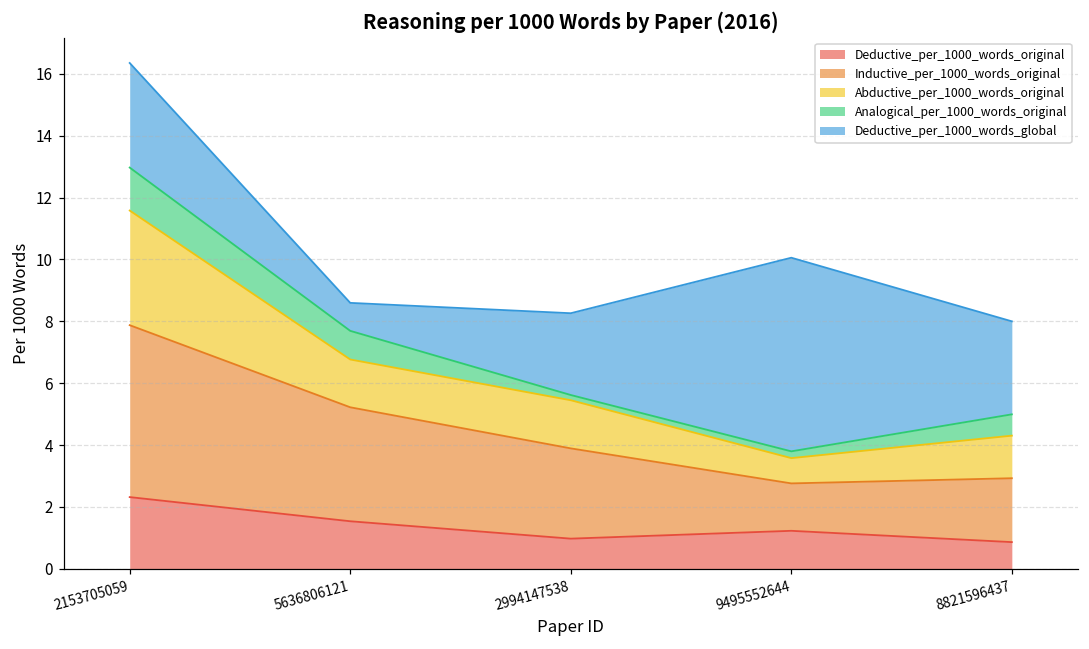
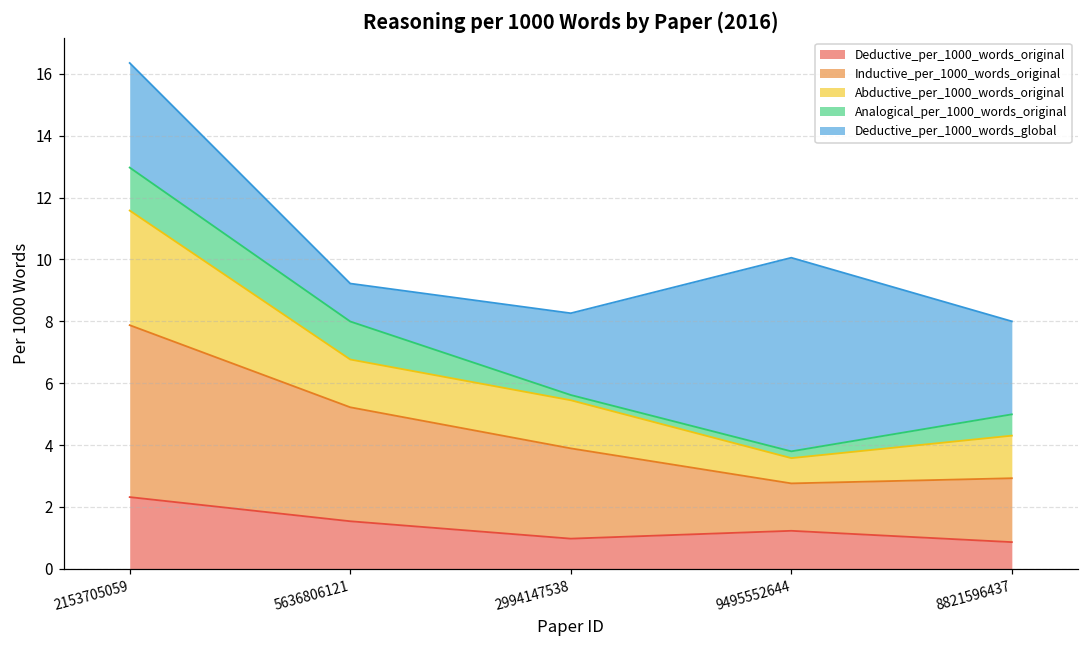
Analogical_per_1000_words_original, 5636806121: 0.9 -> 1.2
Deductive_per_1000_words_global, 5636806121: 0.9 -> 1.2
